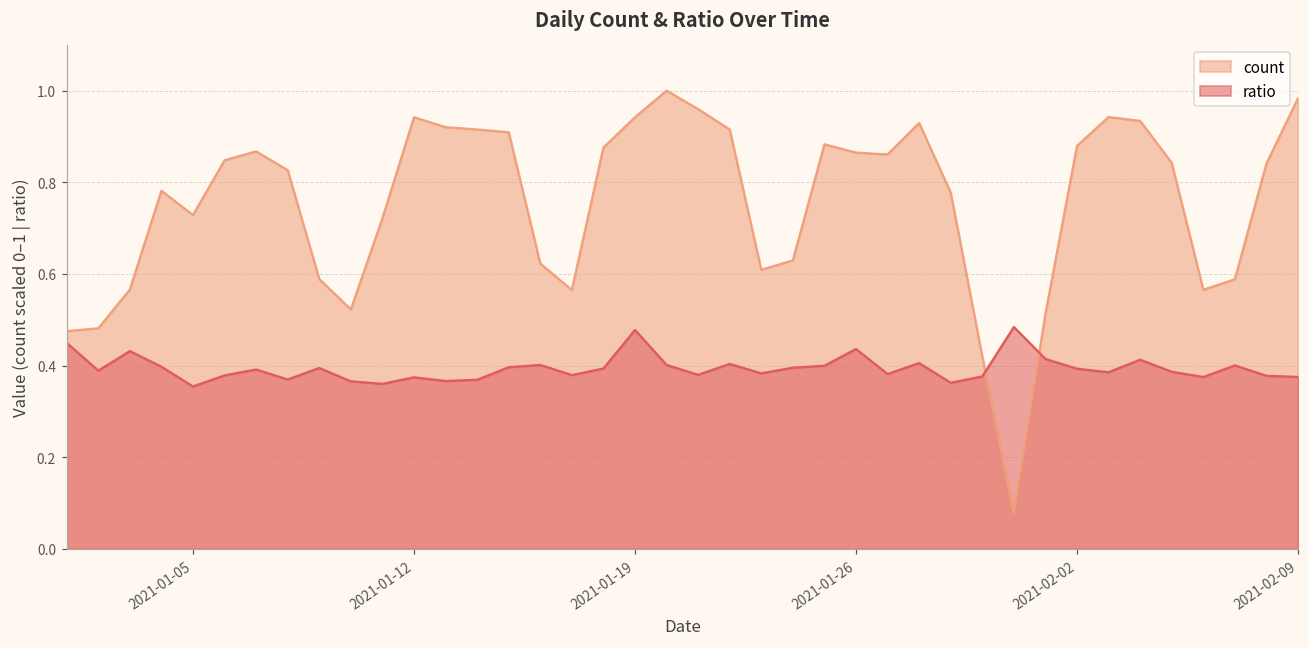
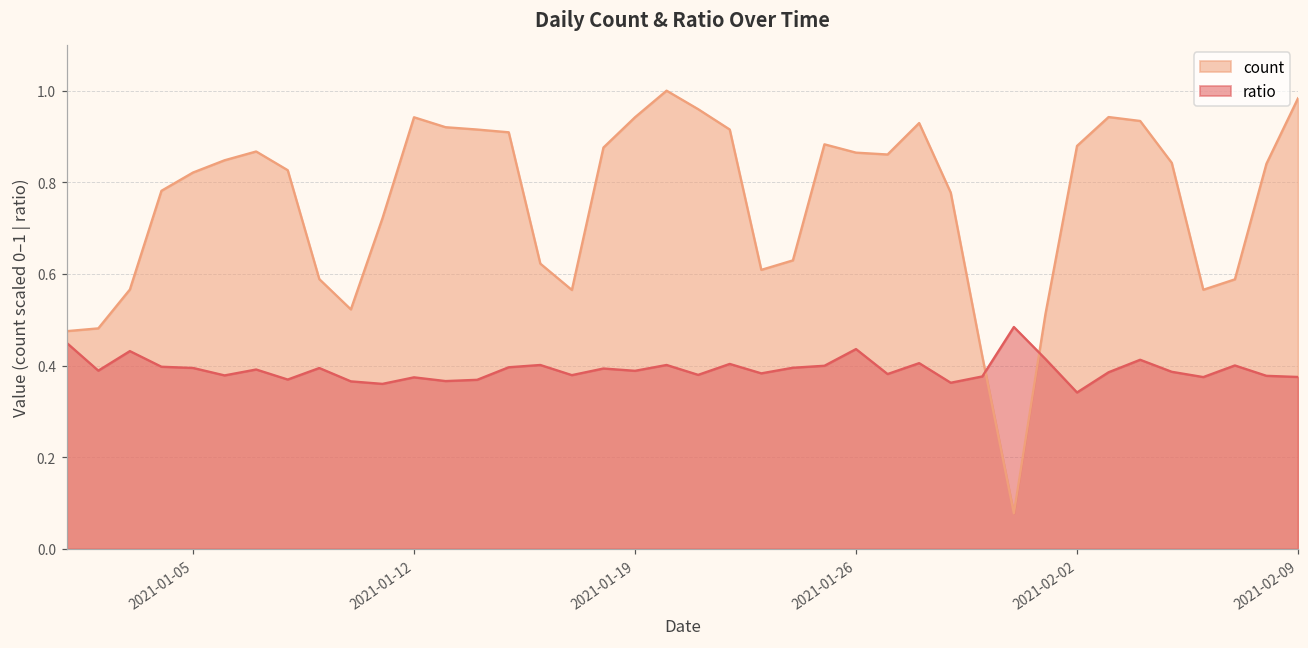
count, 2021-01-05: 0.73 -> 0.82
ratio, 2021-01-05: 0.35 -> 0.39
ratio, 2021-01-19: 0.48 -> 0.39
ratio, 2021-02-02: 0.39 -> 0.34
